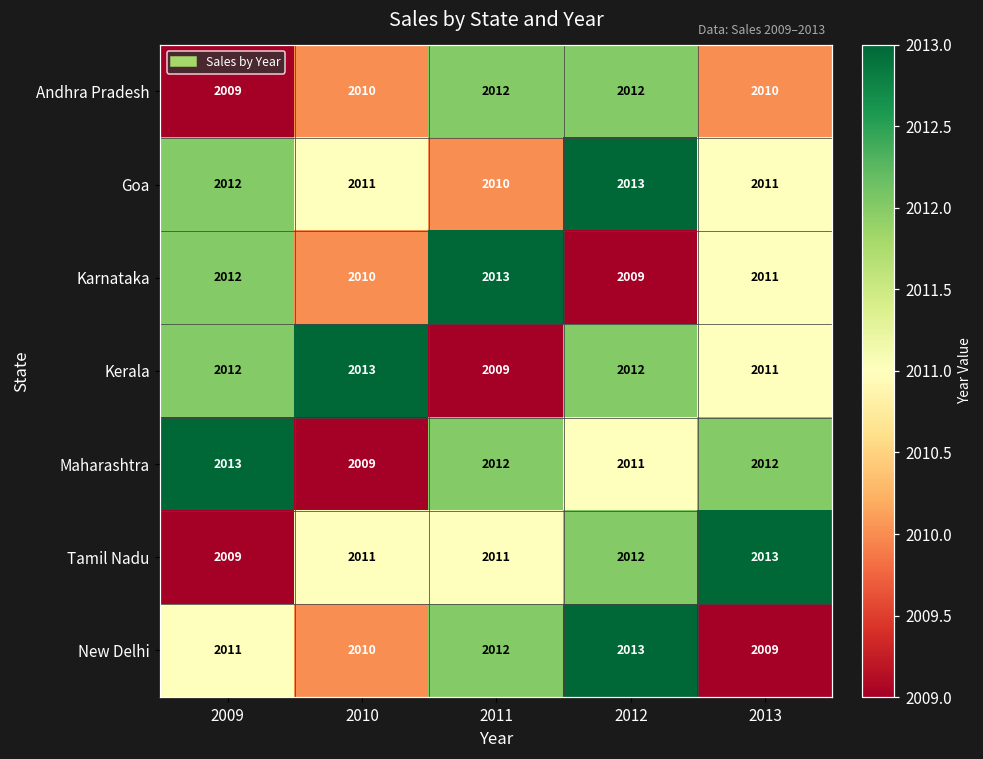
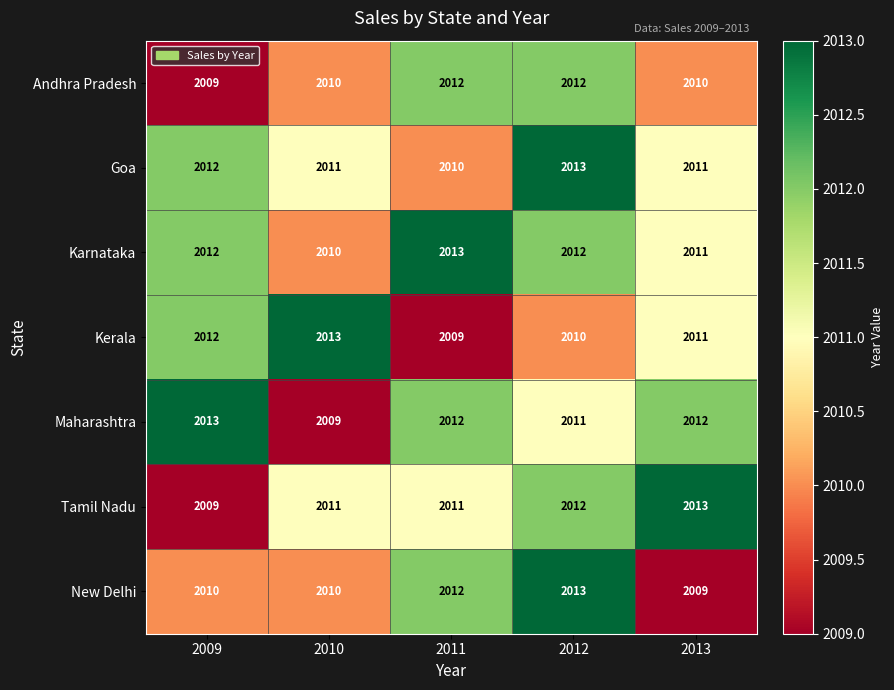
Karnataka, 2012: 2009 -> 2012
Kerala, 2012: 2012 -> 2010
New Delhi, 2009: 2011 -> 2010
